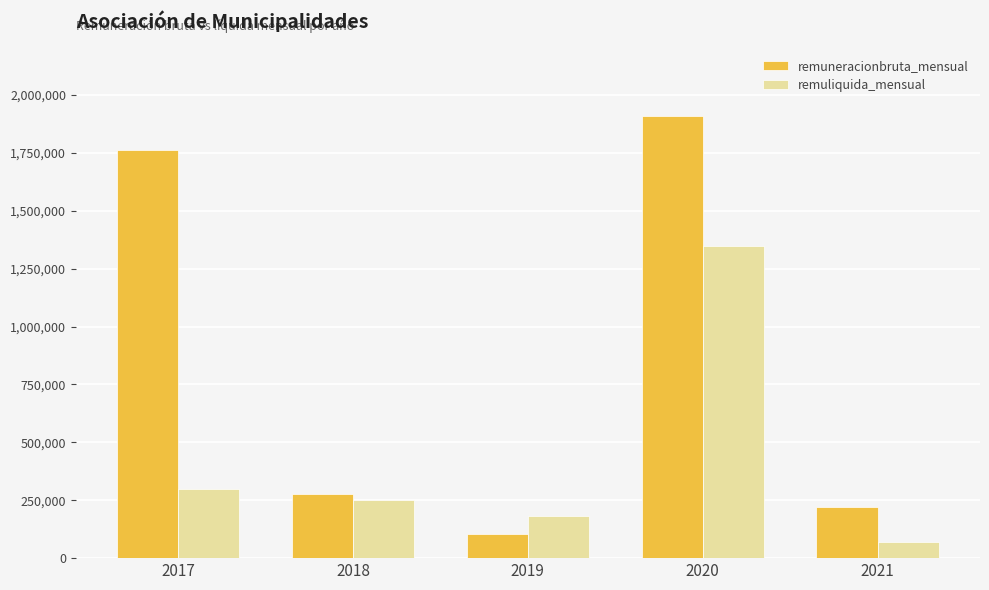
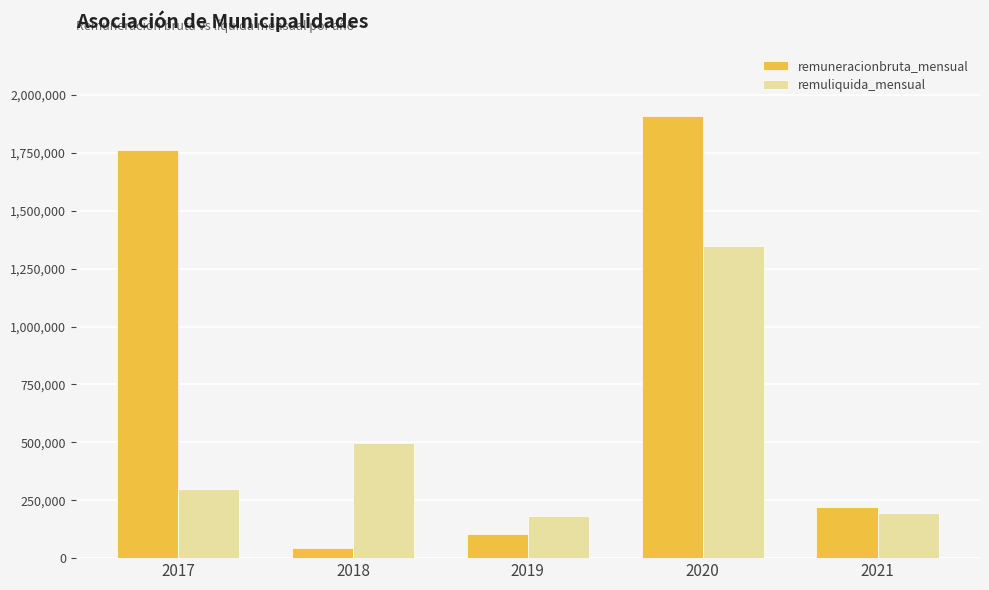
remuneracionbruta_mensual, 2018: 280,000 -> 40,000
remuliquida_mensual, 2018: 250,000 -> 490,000
remuliquida_mensual, 2021: 70,000 -> 200,000
